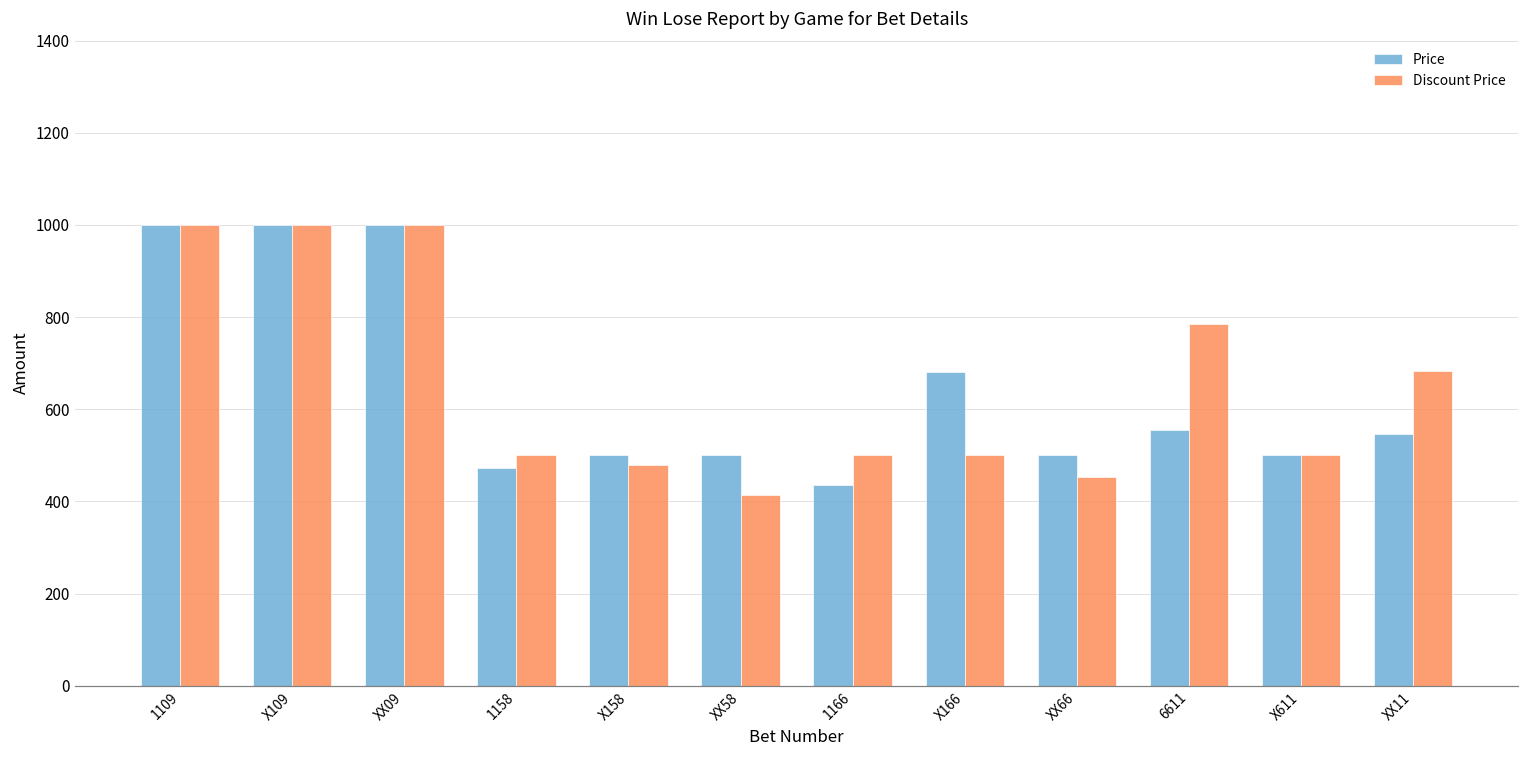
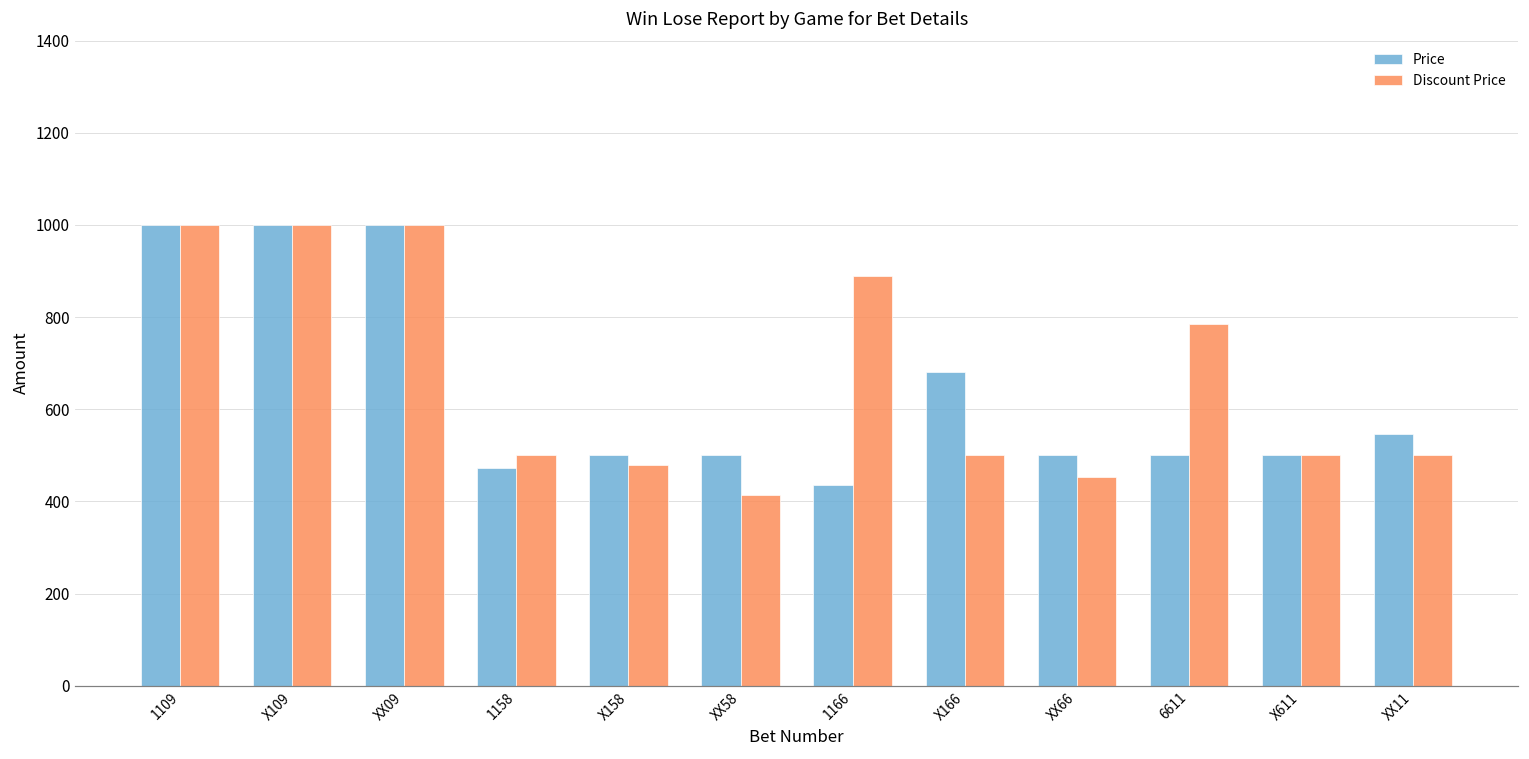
Discount Price, 1166: 500 -> 890
Price, 6611: 560 -> 500
Discount Price, XX11: 680 -> 500
